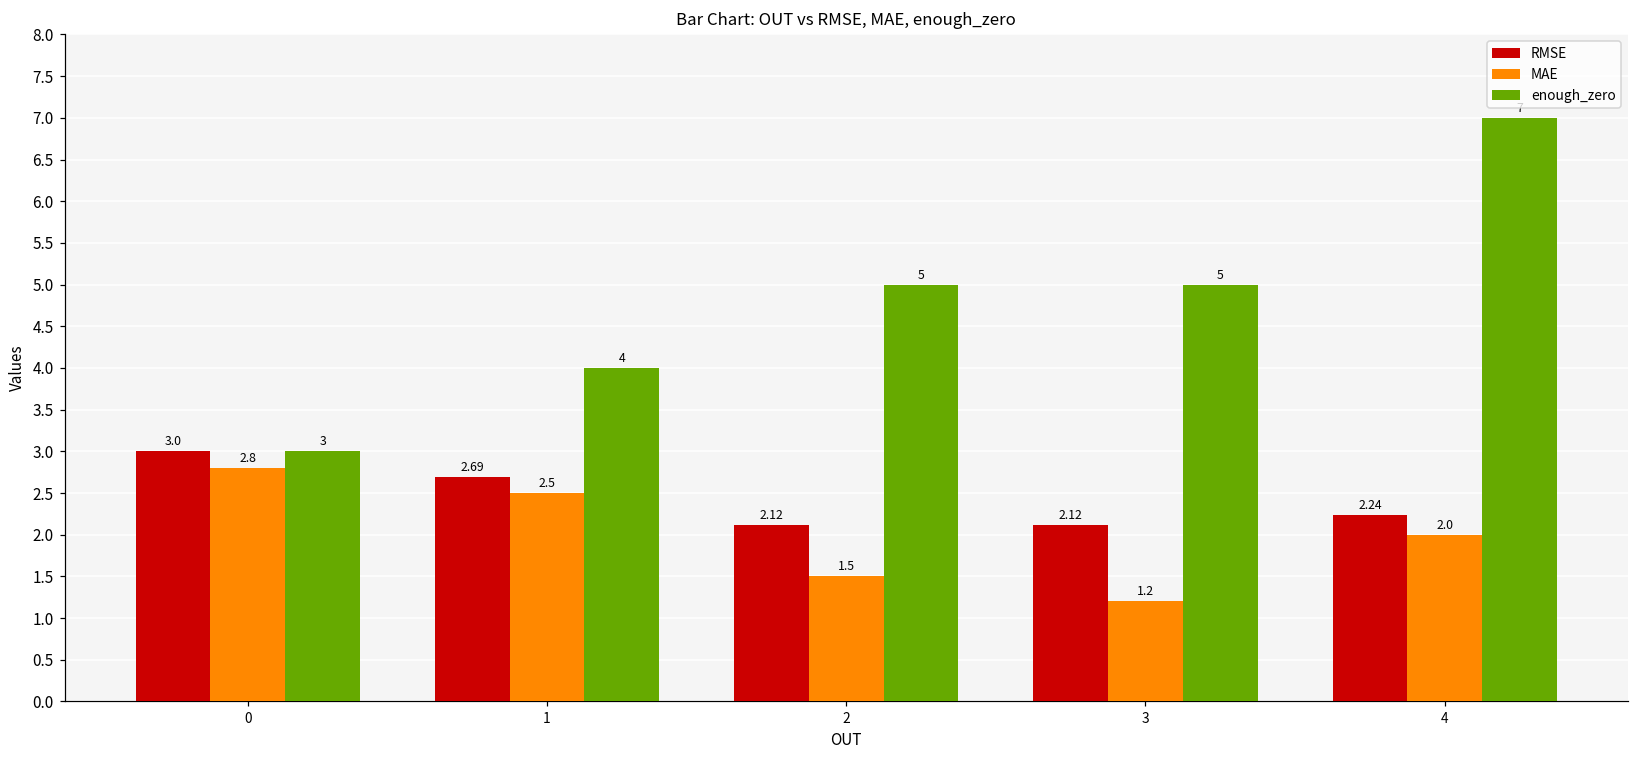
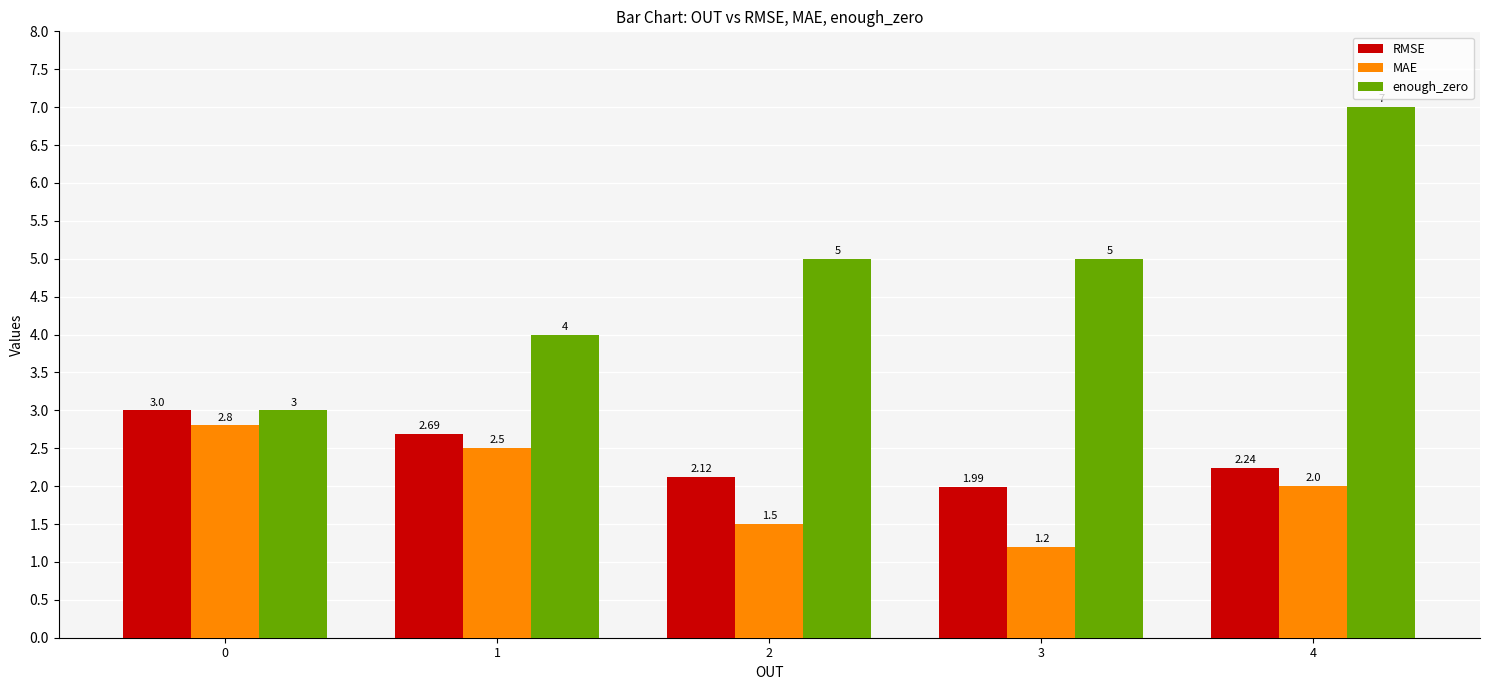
RMSE, 3: 2.12 -> 1.99
